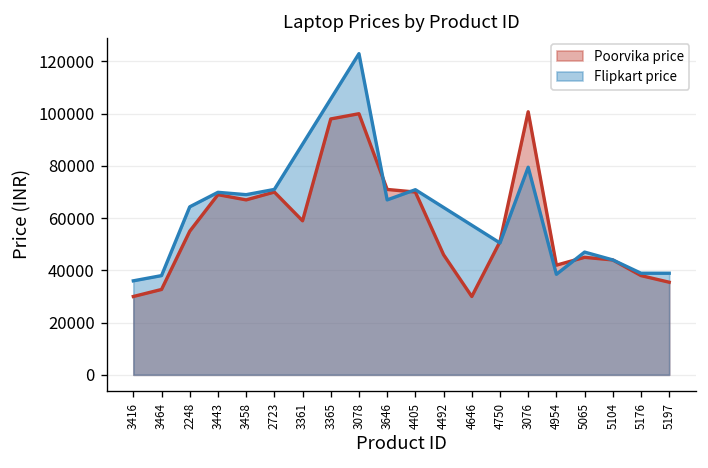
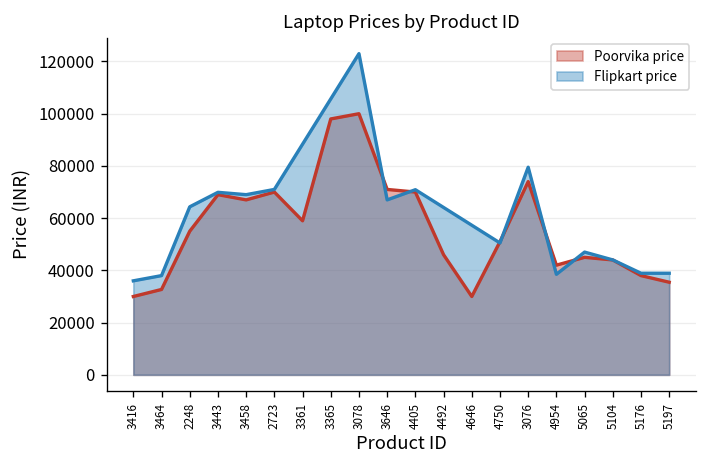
Poorvika price, 3076: 101000 -> 74000
